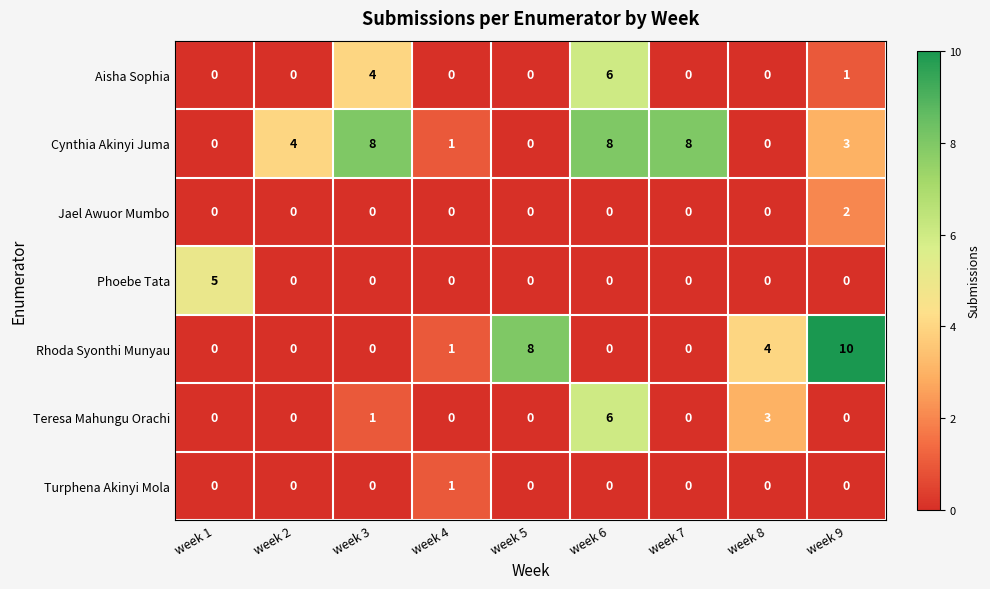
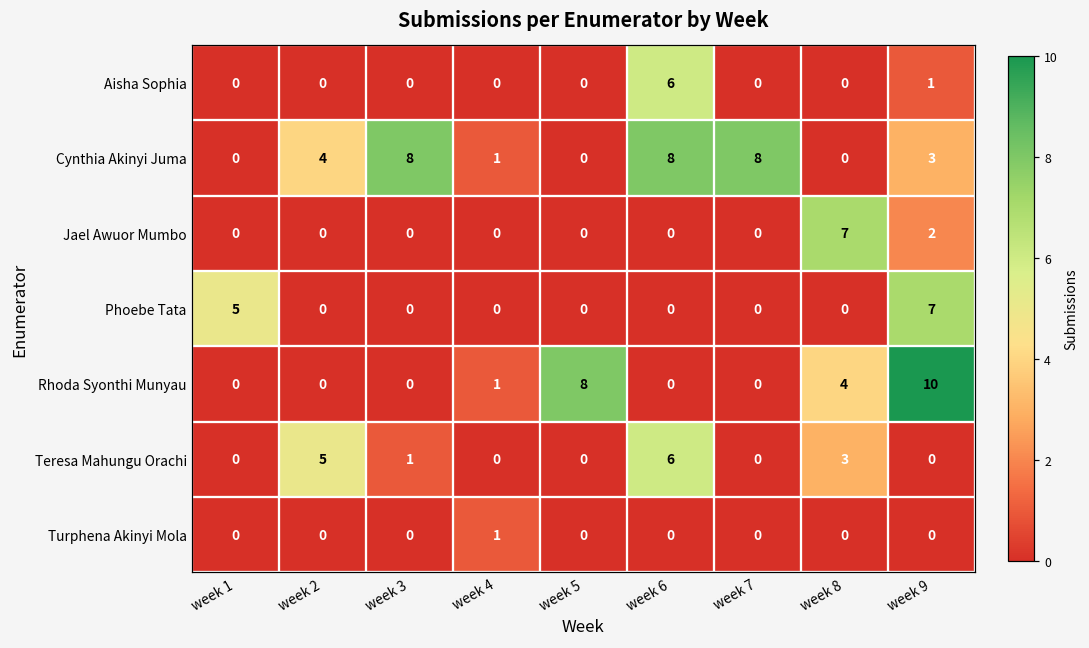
Aisha Sophia, week 3: 4 -> 0
Jael Awuor Mumbo, week 8: 0 -> 7
Phoebe Tata, week 9: 0 -> 7
Teresa Mahungu Orachi, week 2: 0 -> 5
